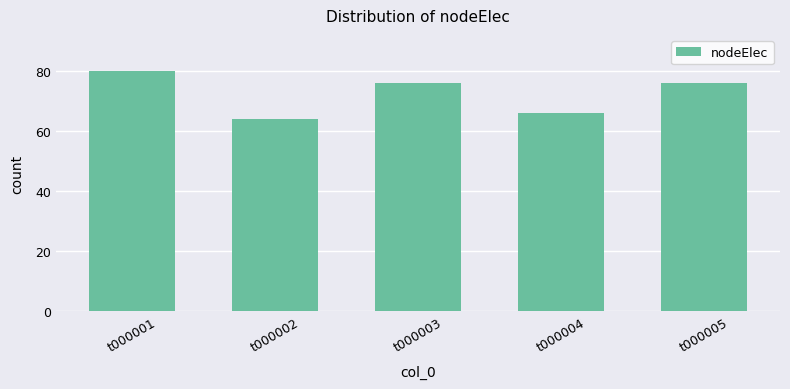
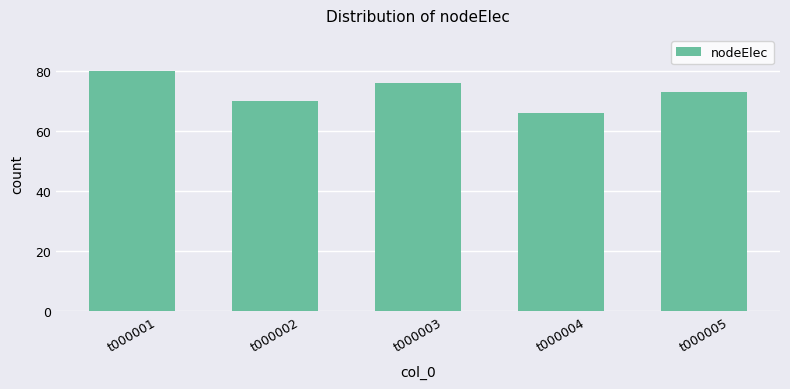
t000002: 64 -> 70
t000005: 76 -> 73
